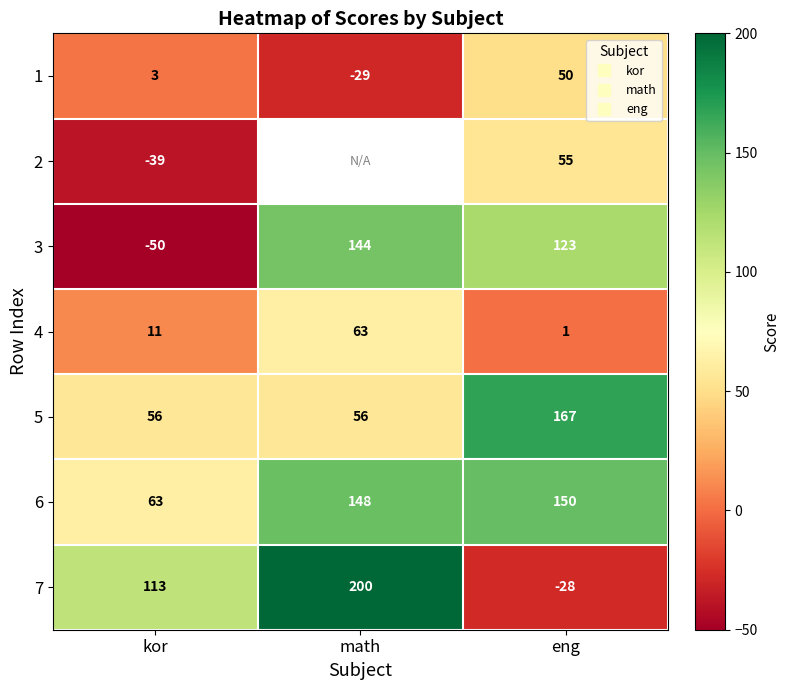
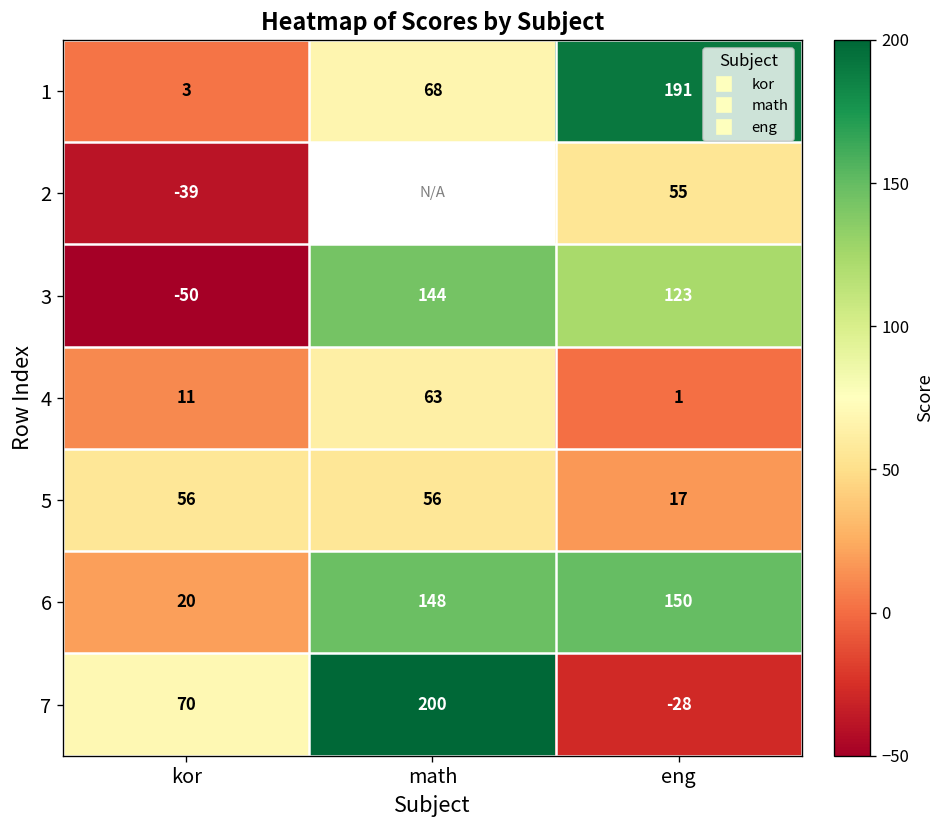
1, math: -29 -> 68
1, eng: 50 -> 191
5, eng: 167 -> 17
6, kor: 63 -> 20
7, kor: 113 -> 70
